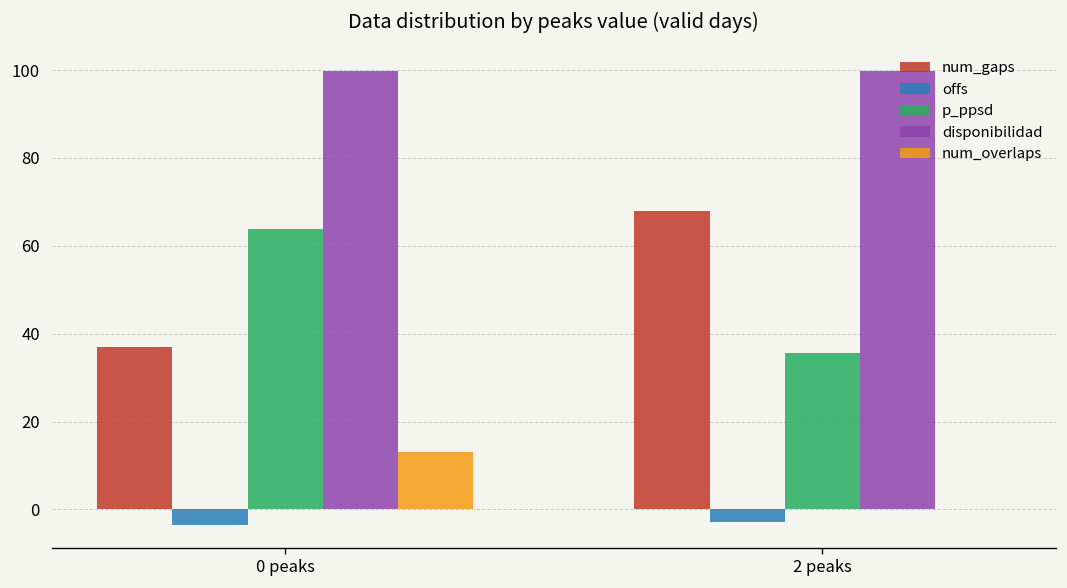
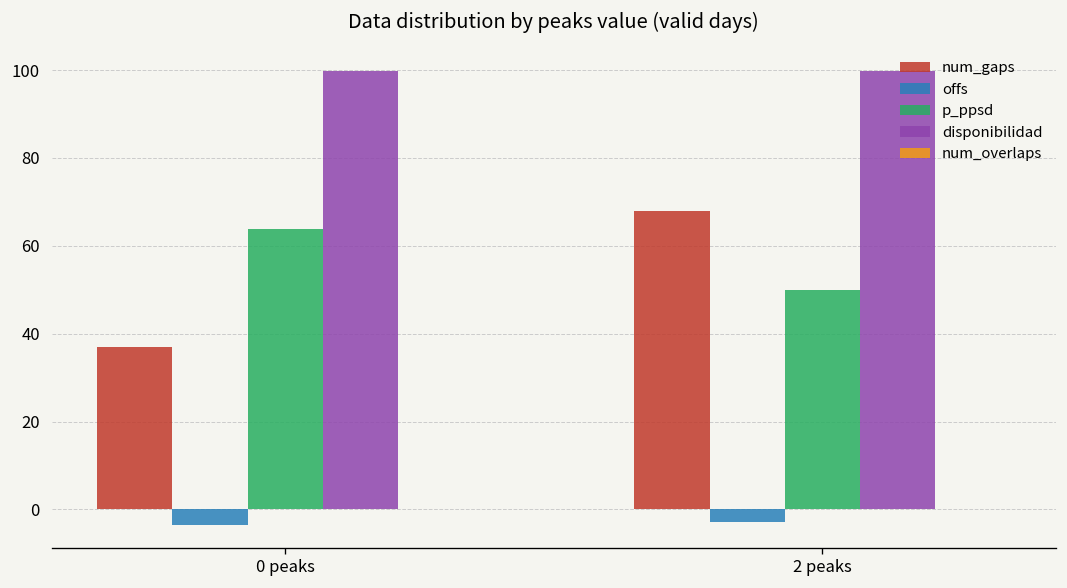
num_overlaps, 0 peaks: 13 -> 0
p_ppsd, 2 peaks: 36 -> 50
